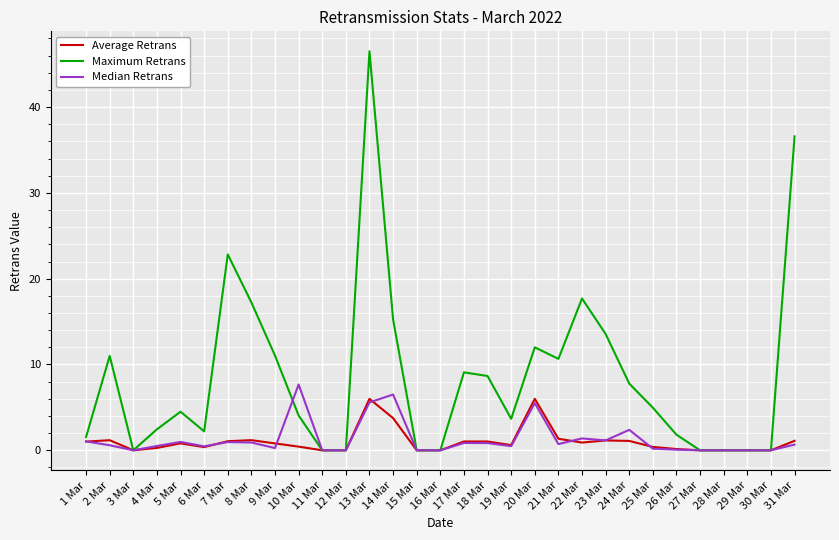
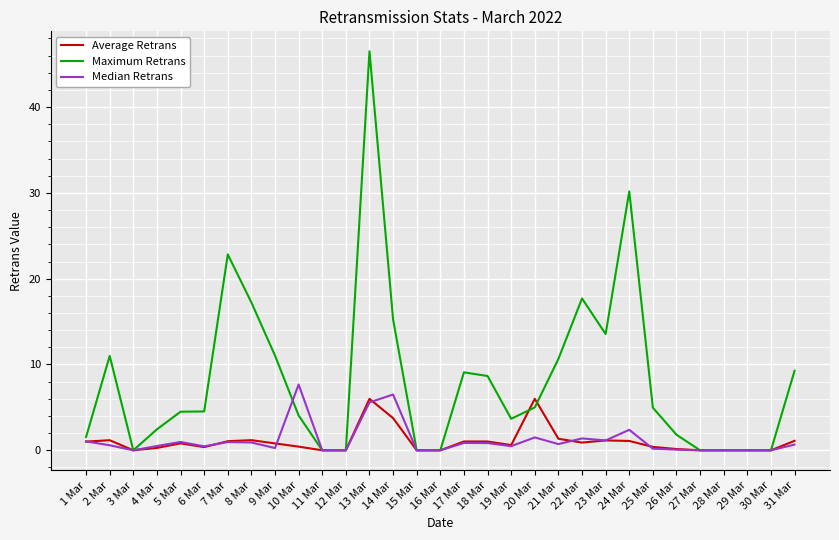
Maximum Retrans, 6 Mar: 2 -> 5
Maximum Retrans, 20 Mar: 12 -> 5
Median Retrans, 20 Mar: 6 -> 2
Maximum Retrans, 24 Mar: 8 -> 30
Maximum Retrans, 31 Mar: 37 -> 9
